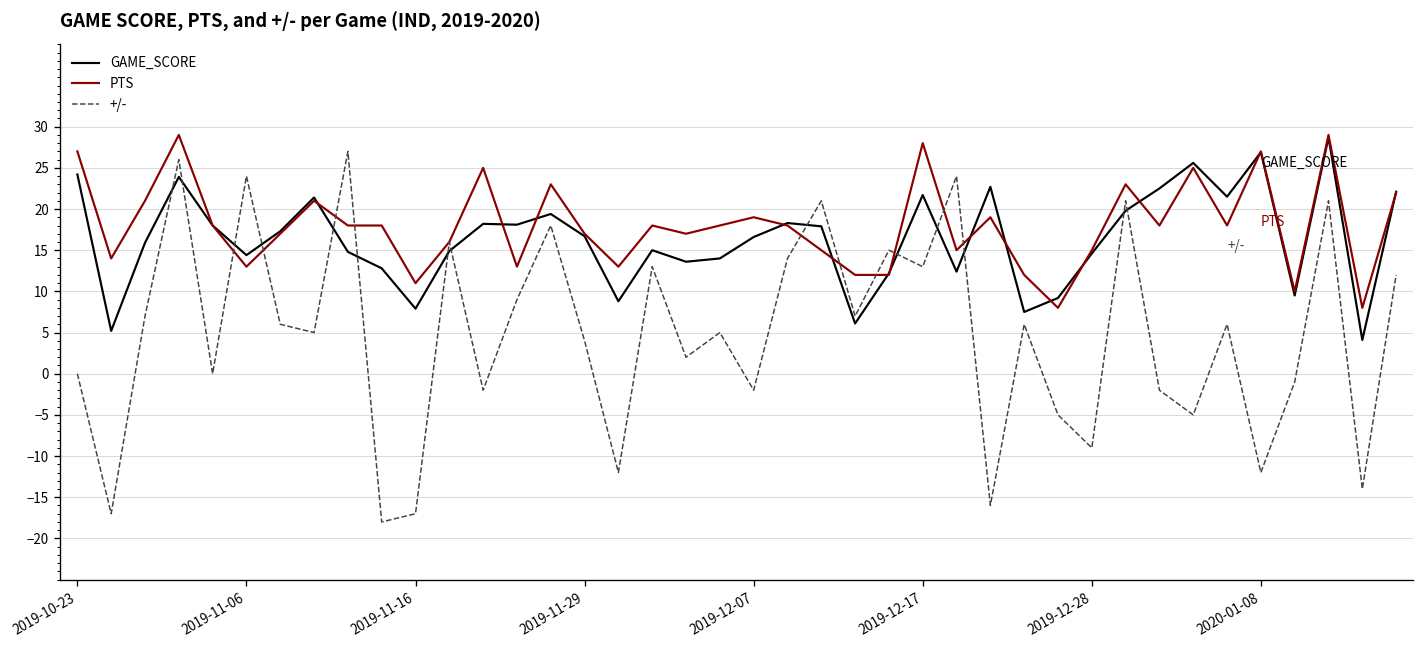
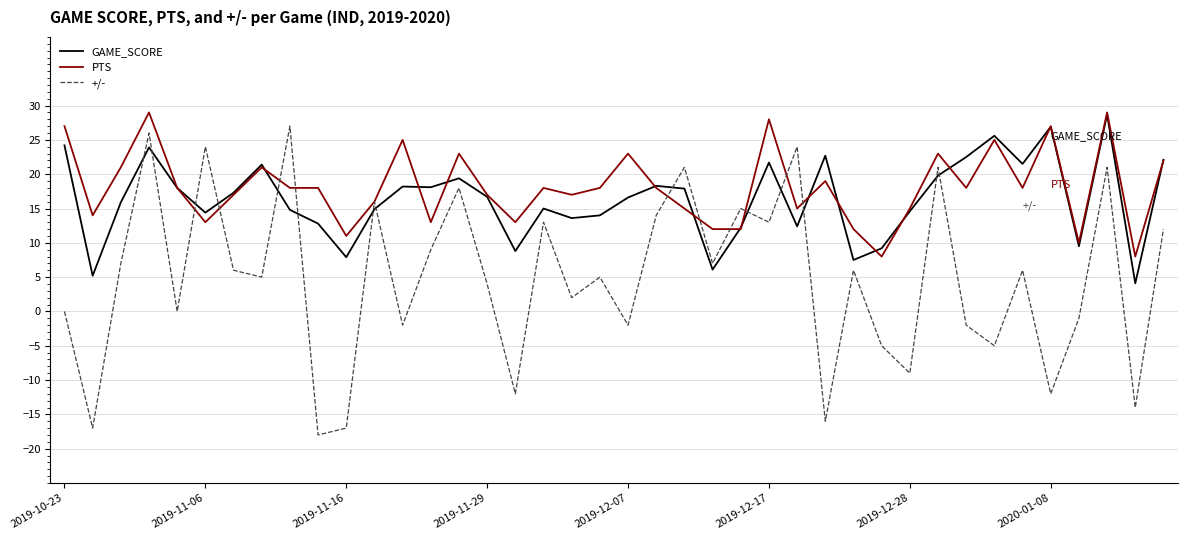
PTS, 2019-12-07: 19 -> 23
